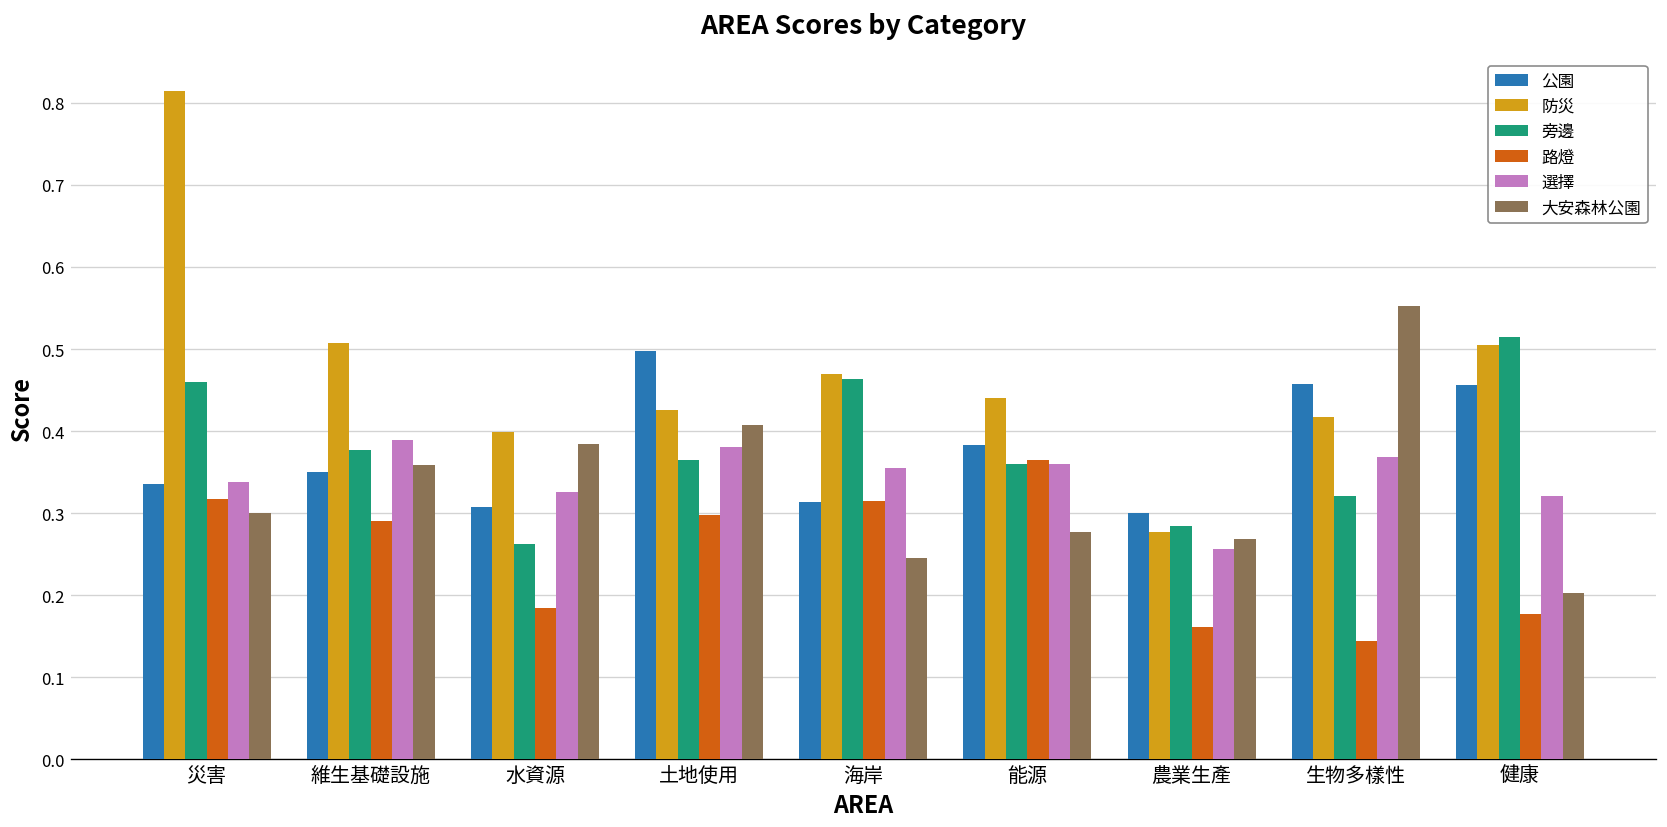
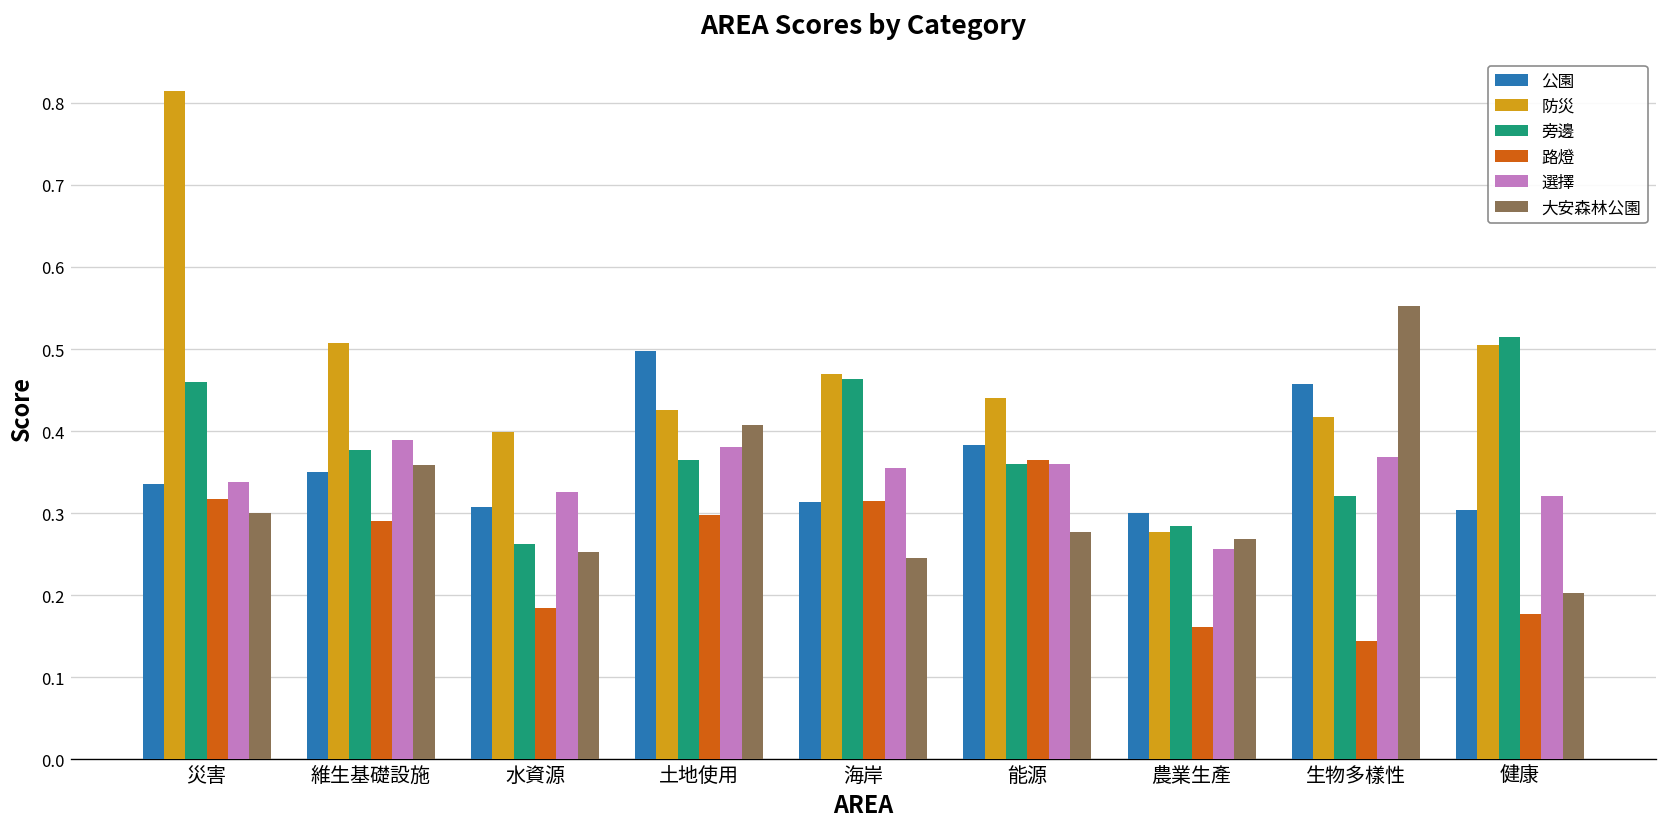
大安森林公園, 水資源: 0.38 -> 0.25
公園, 健康: 0.46 -> 0.30
